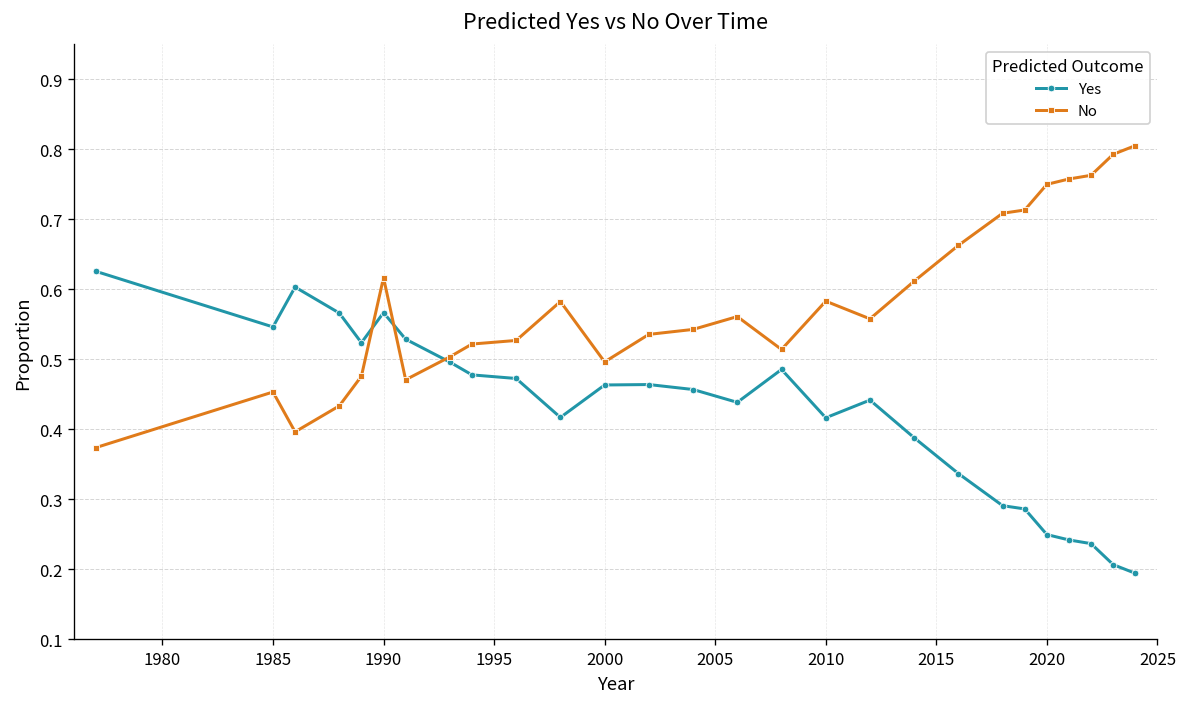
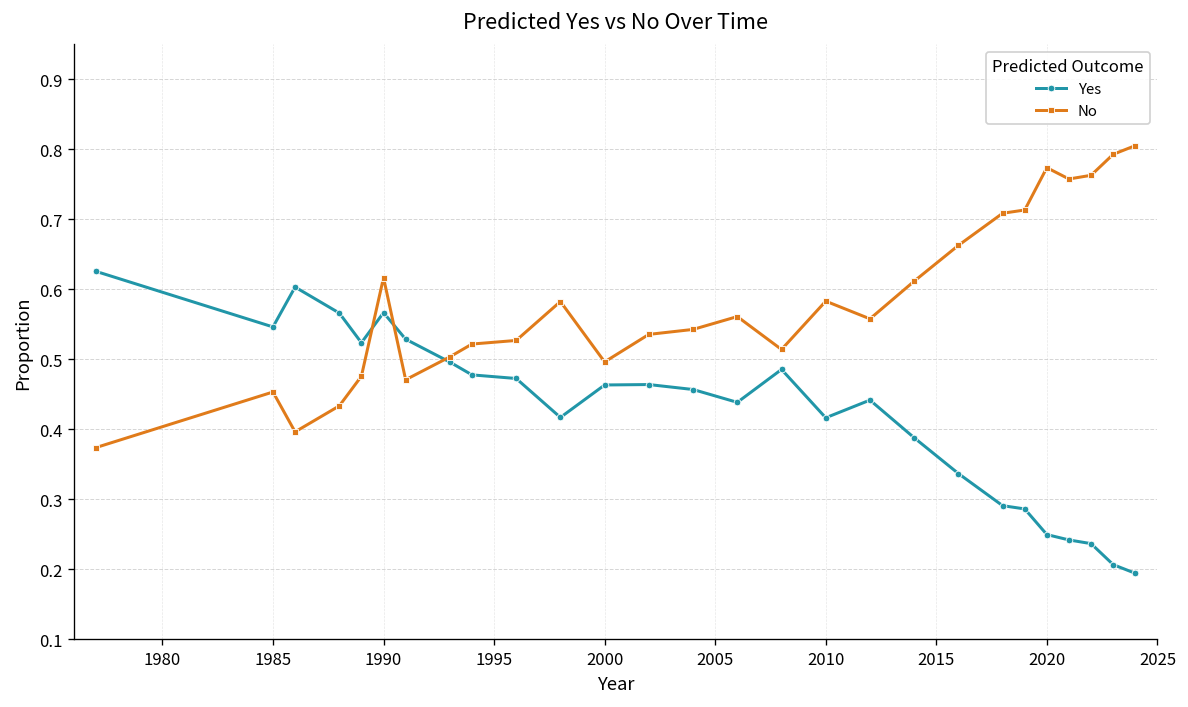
No, 2020: 0.75 -> 0.77
